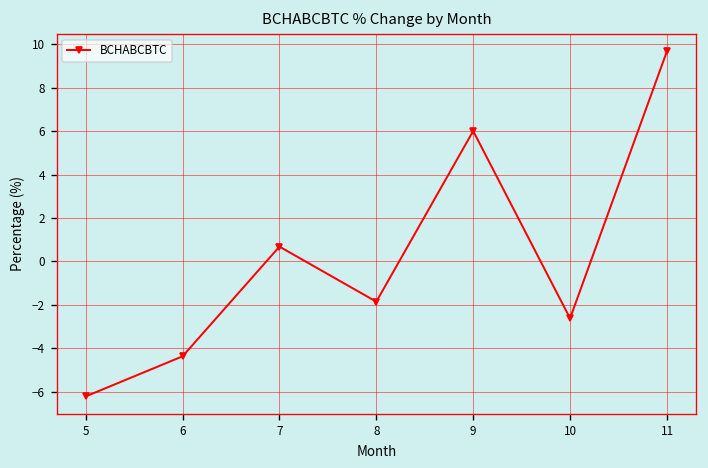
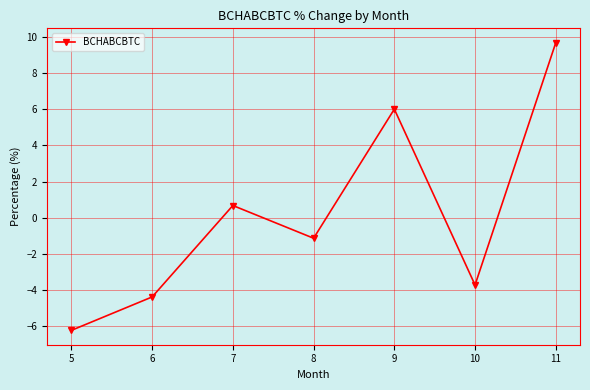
8: -1.9 -> -1.1
10: -2.6 -> -3.7
